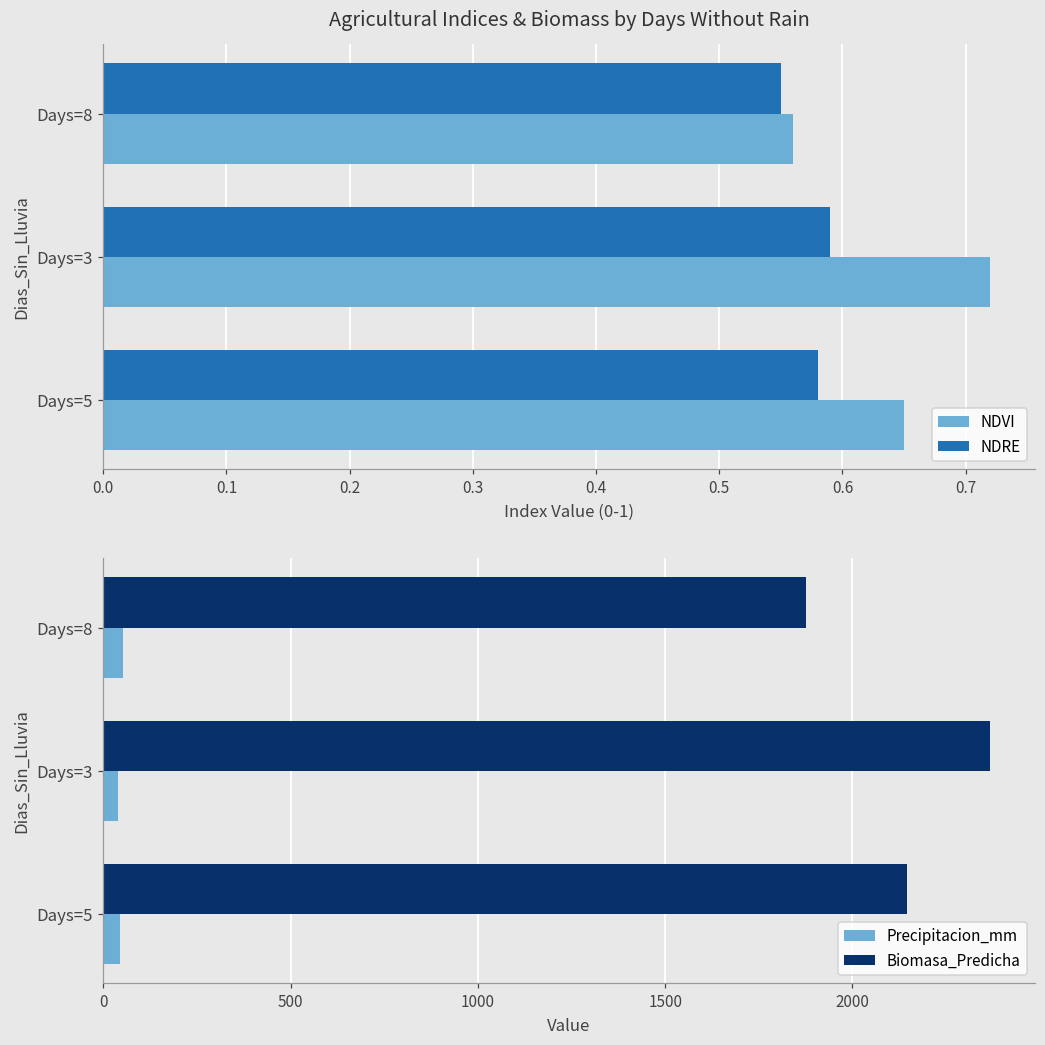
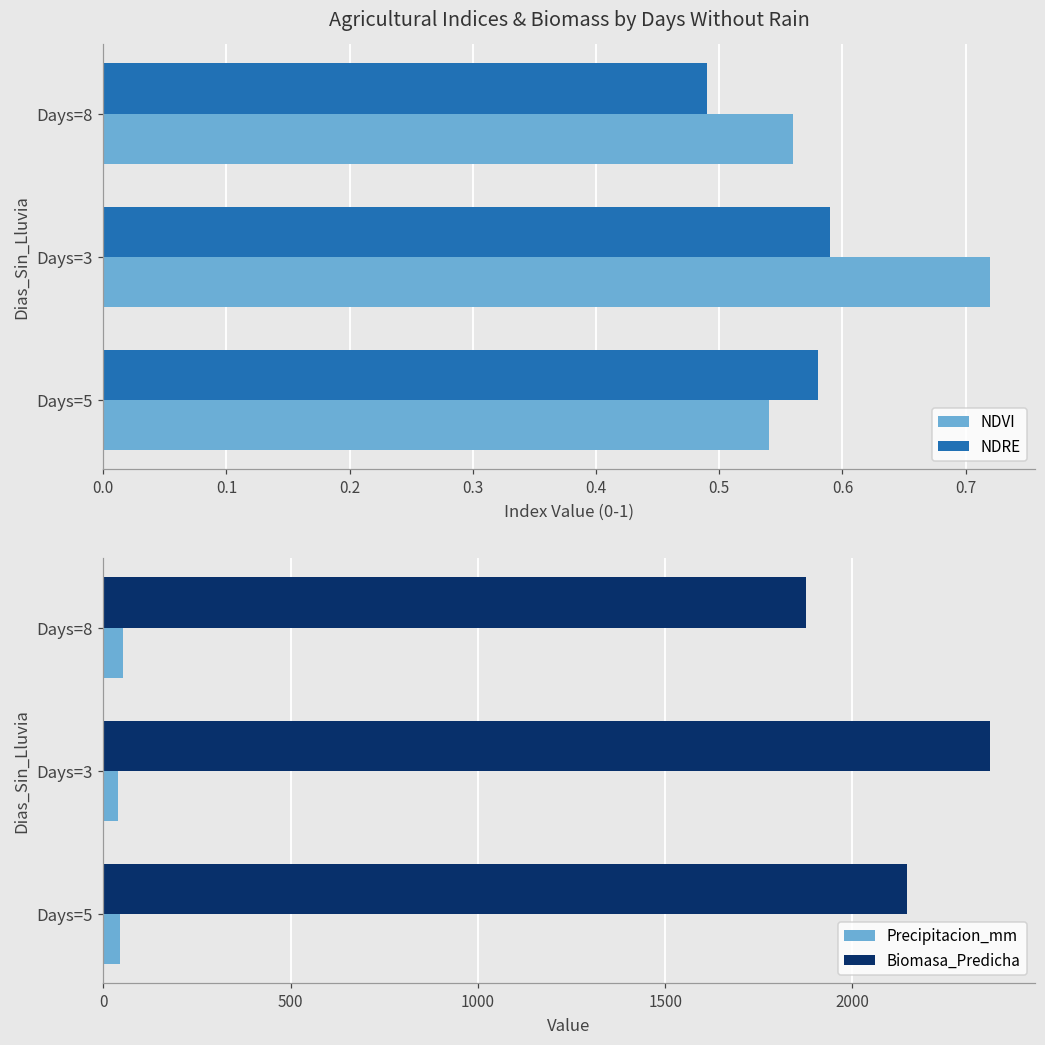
Agricultural Indices & Biomass by Days Without Rain, NDRE, Days=8: 0.55 -> 0.49
Agricultural Indices & Biomass by Days Without Rain, NDVI, Days=5: 0.65 -> 0.54
